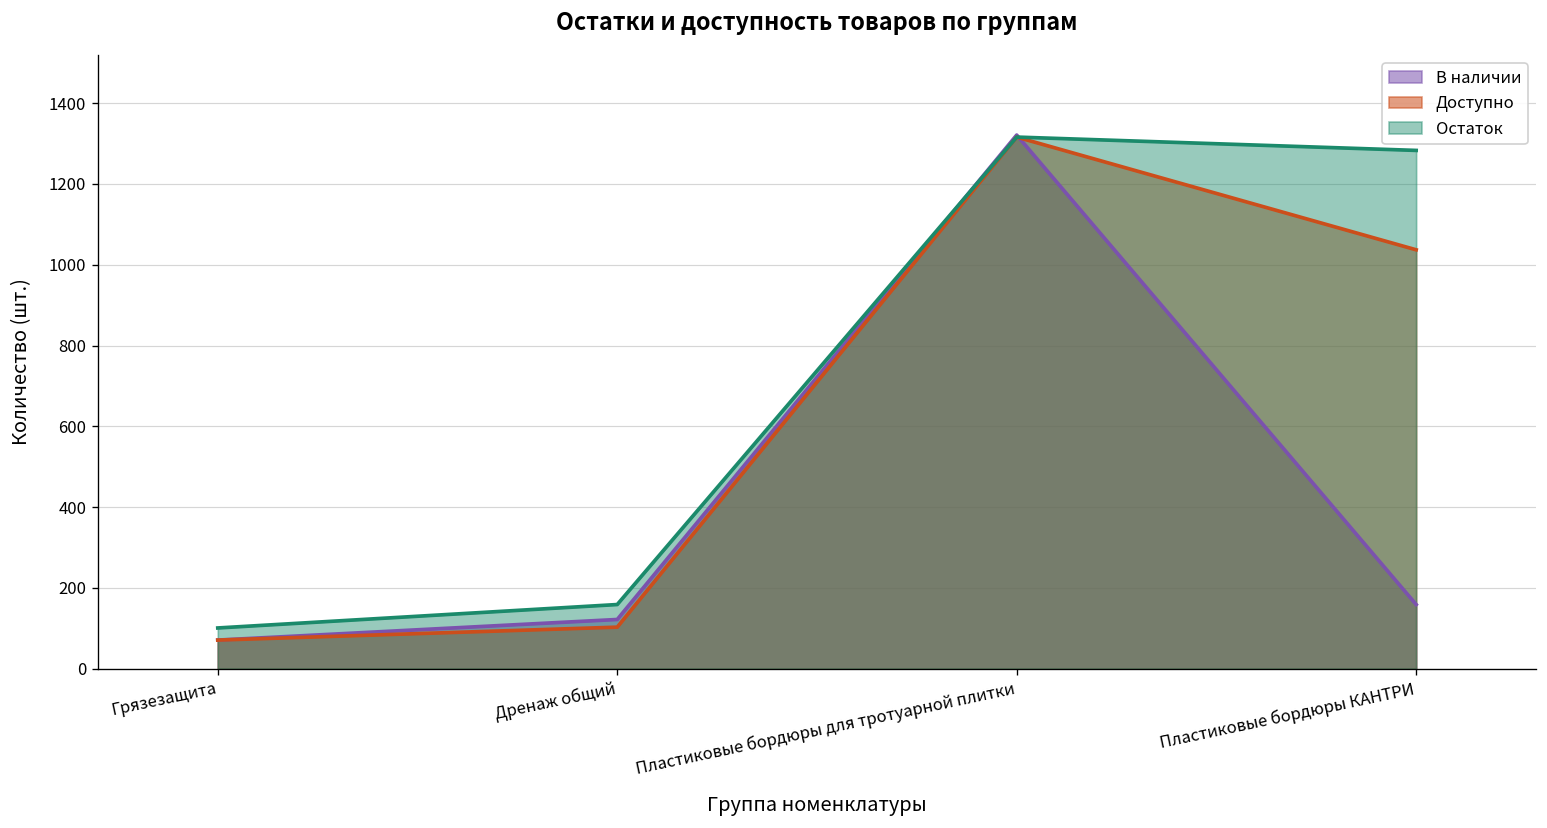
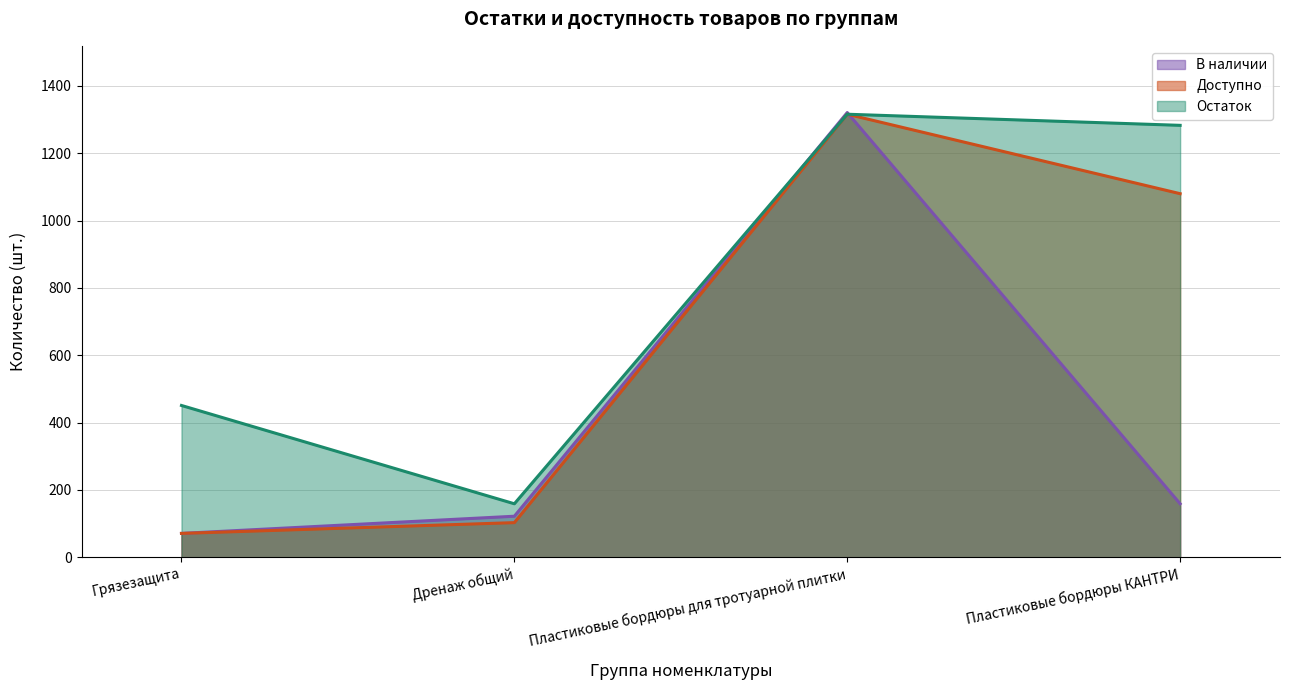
Остаток, Грязезащита: 100 -> 450
Доступно, Пластиковые бордюры КАНТРИ: 1040 -> 1080
